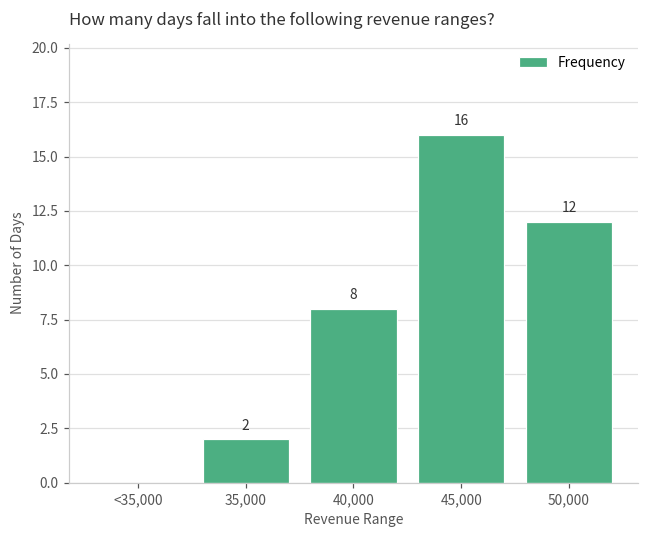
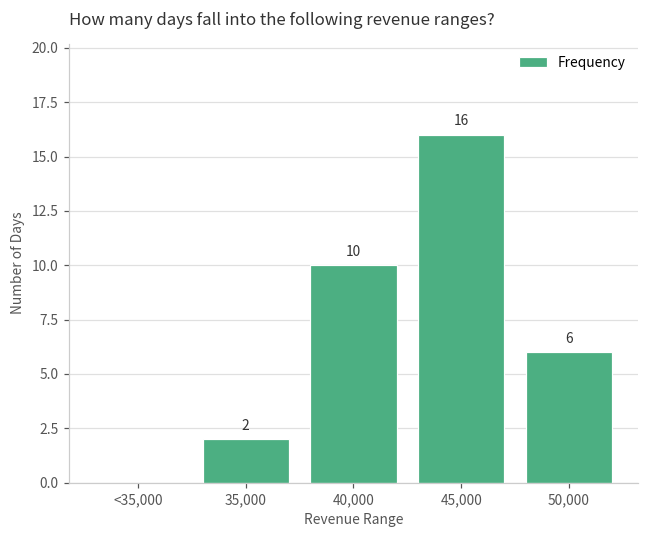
40,000: 8 -> 10
50,000: 12 -> 6
